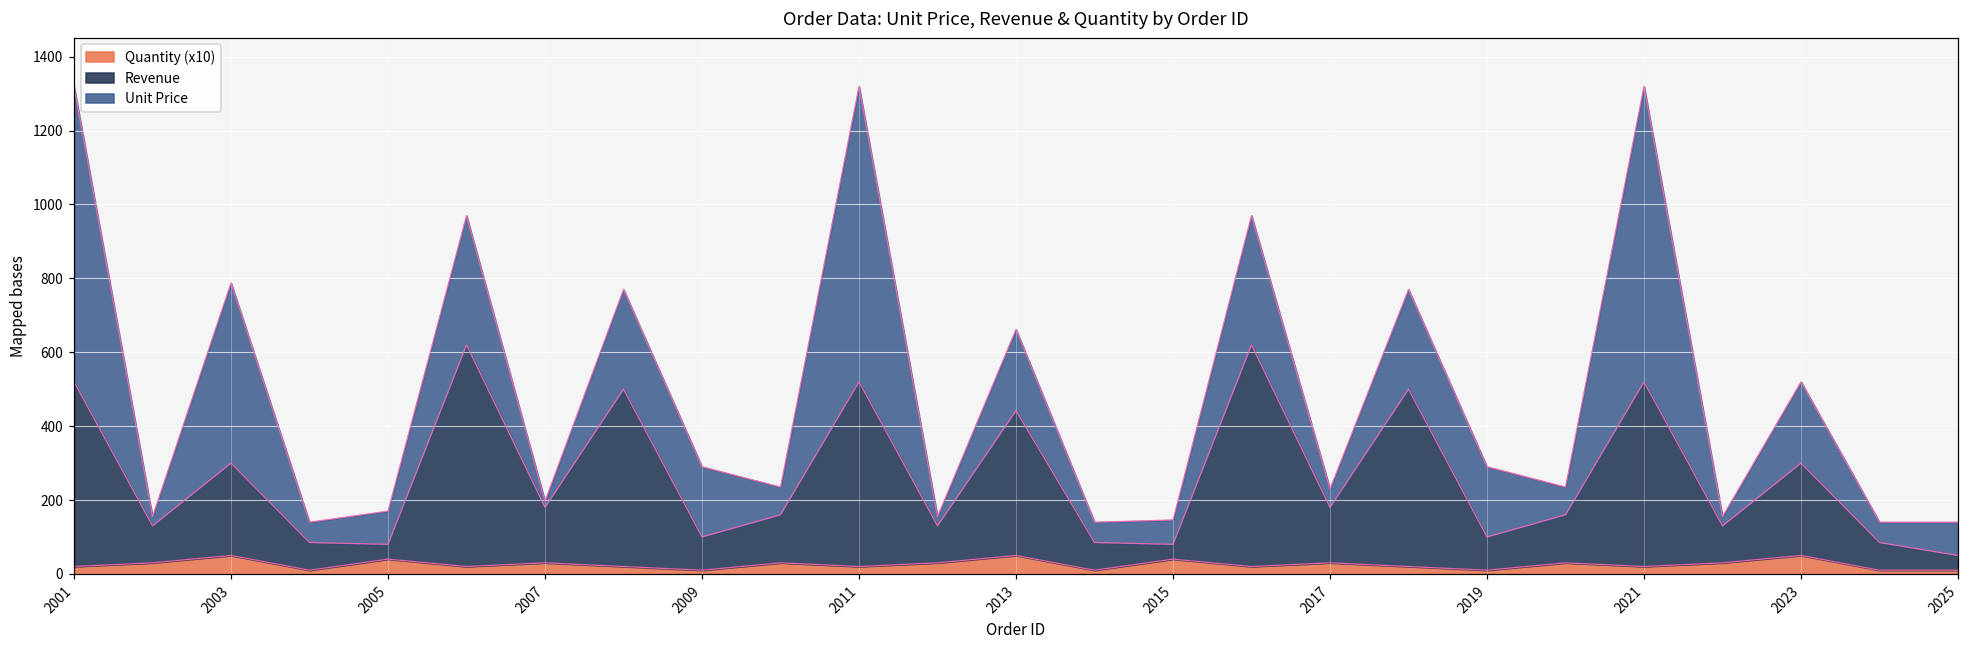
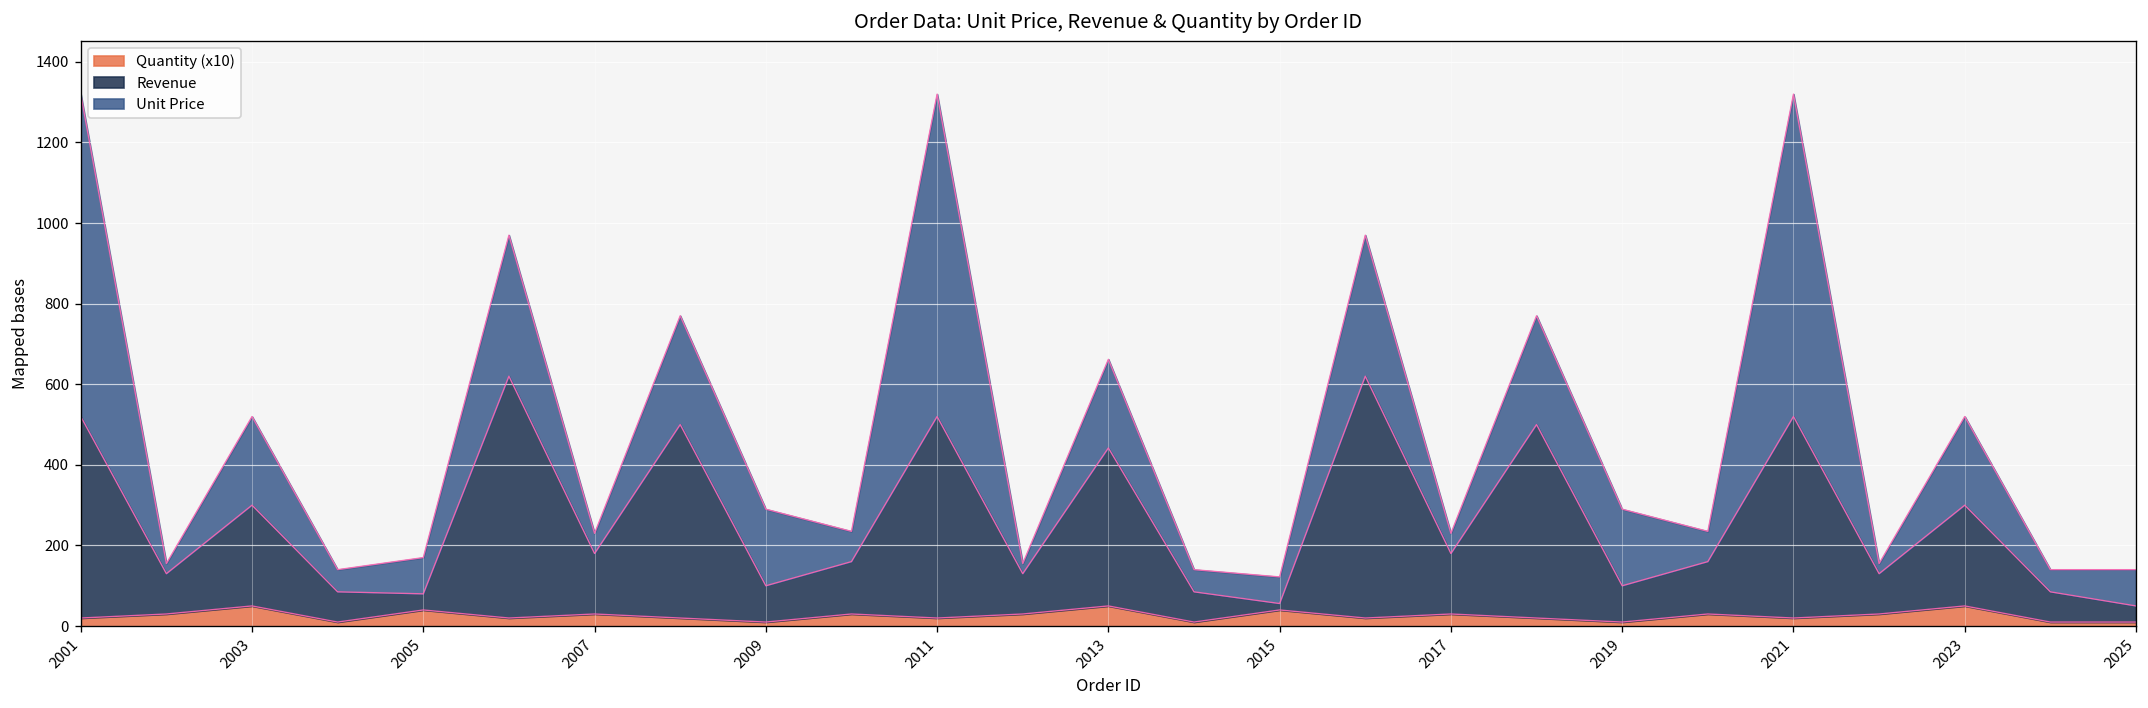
Unit Price, 2003: 490 -> 220
Unit Price, 2007: 20 -> 50
Revenue, 2015: 40 -> 20
